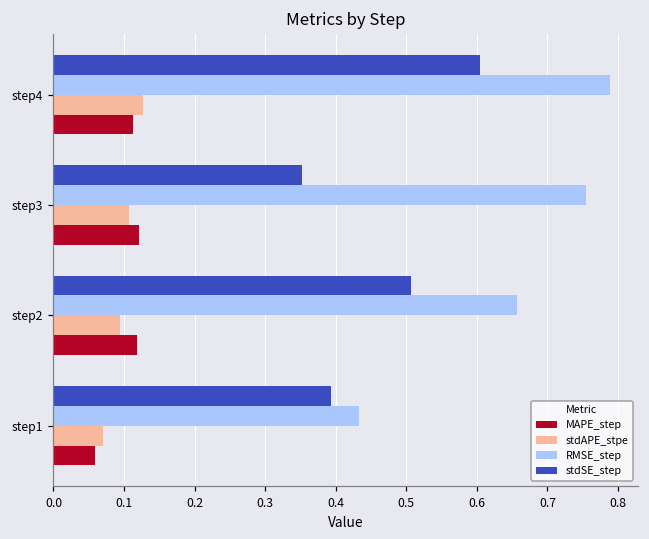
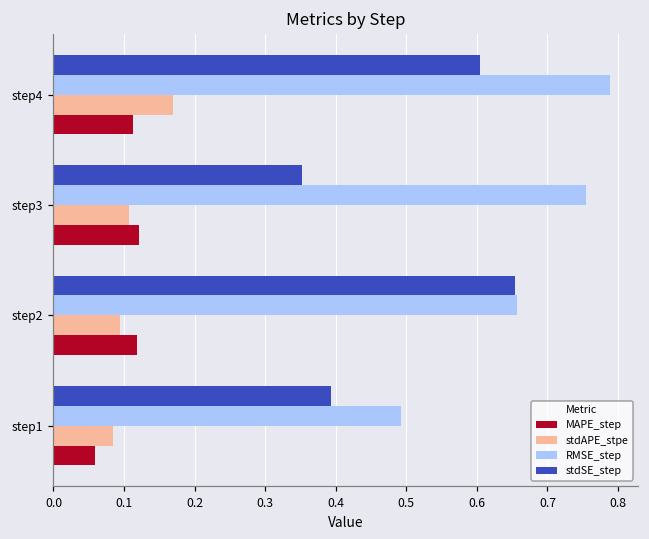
stdAPE_stpe, step4: 0.13 -> 0.17
stdSE_step, step2: 0.51 -> 0.65
RMSE_step, step1: 0.43 -> 0.49
stdAPE_stpe, step1: 0.07 -> 0.08
